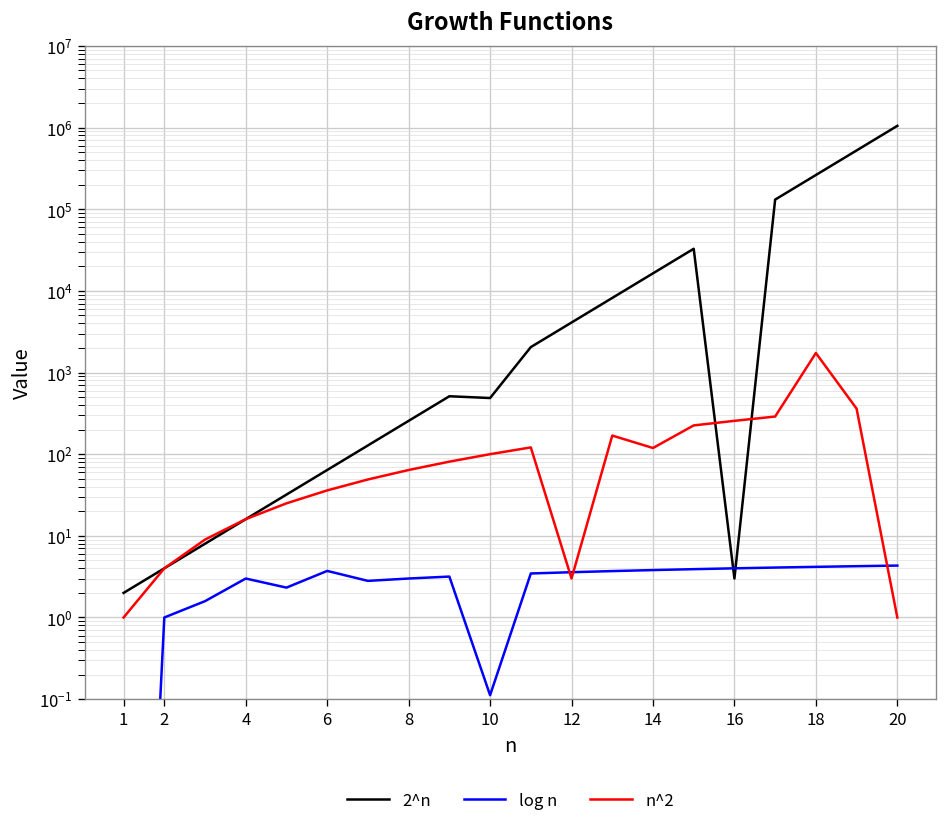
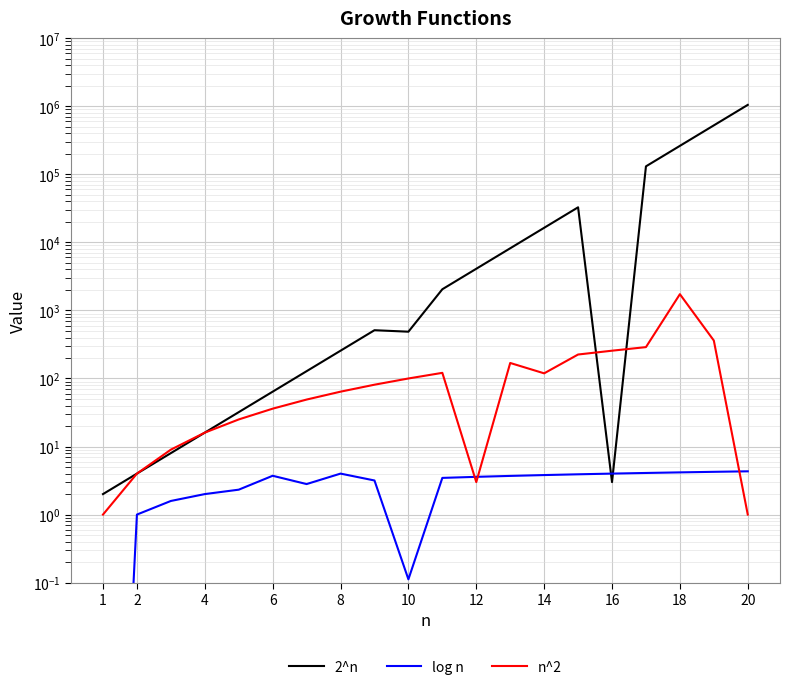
log n, 4: 3 -> 2.0
log n, 8: 3 -> 4
